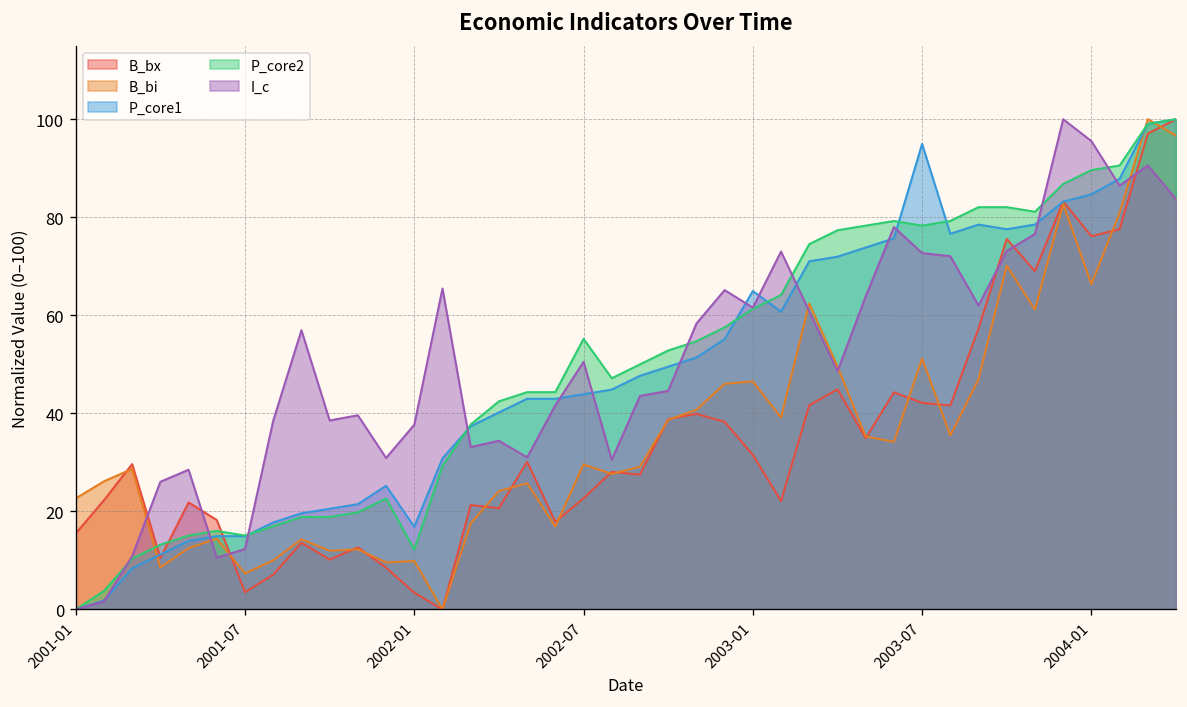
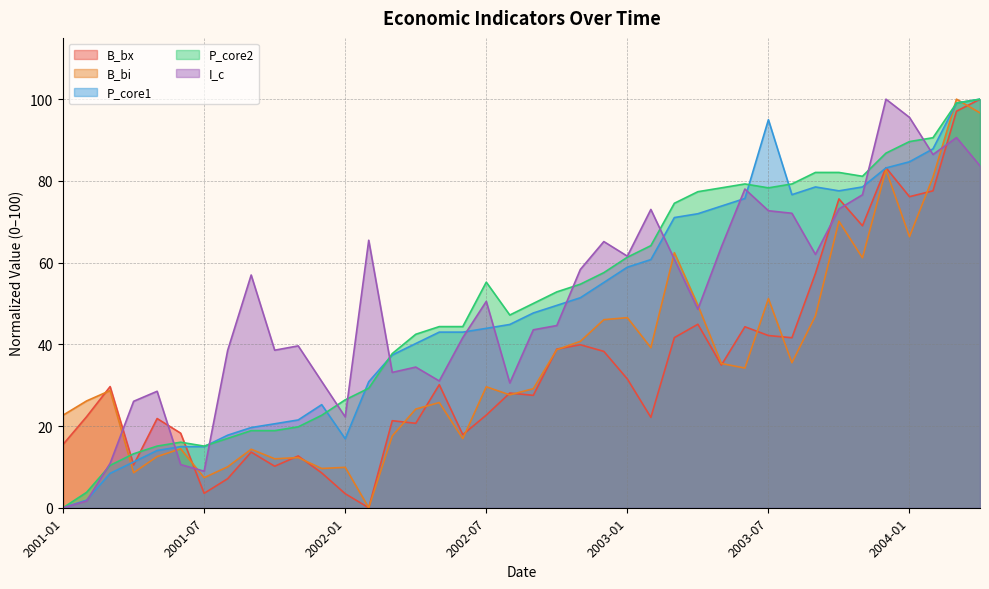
I_c, 2001-07: 12 -> 9
P_core2, 2002-01: 12 -> 26
I_c, 2002-01: 38 -> 22
P_core1, 2003-01: 65 -> 59
